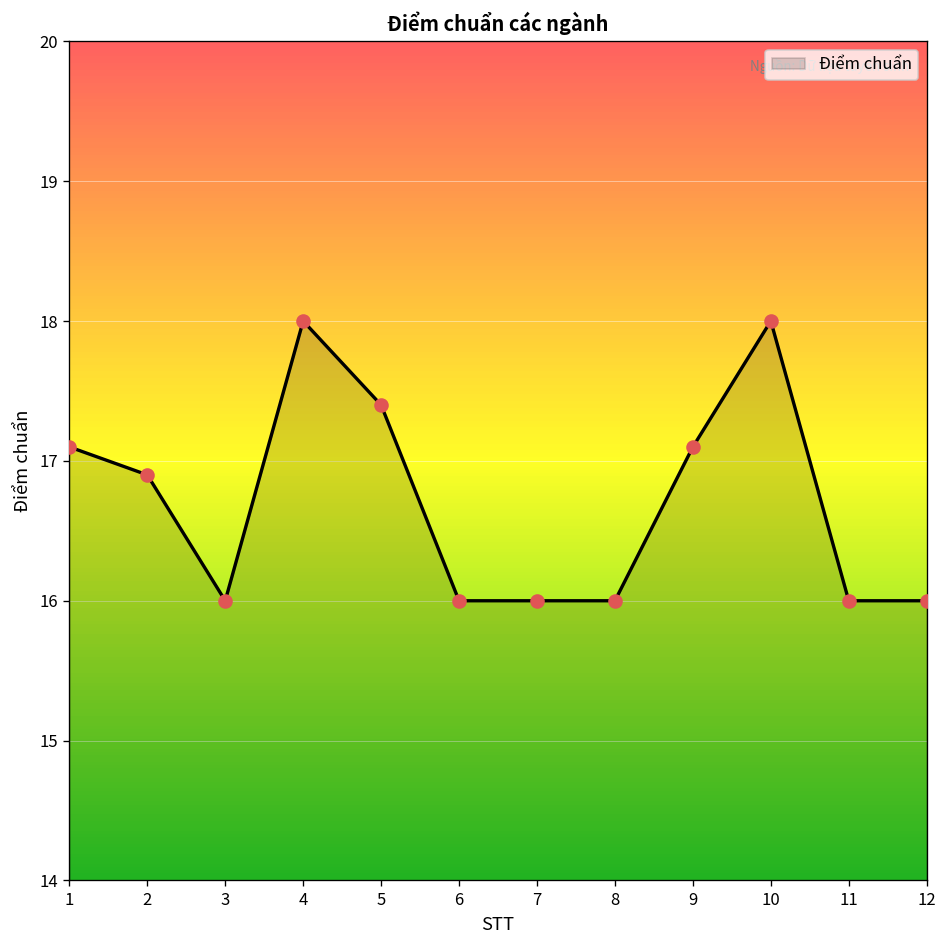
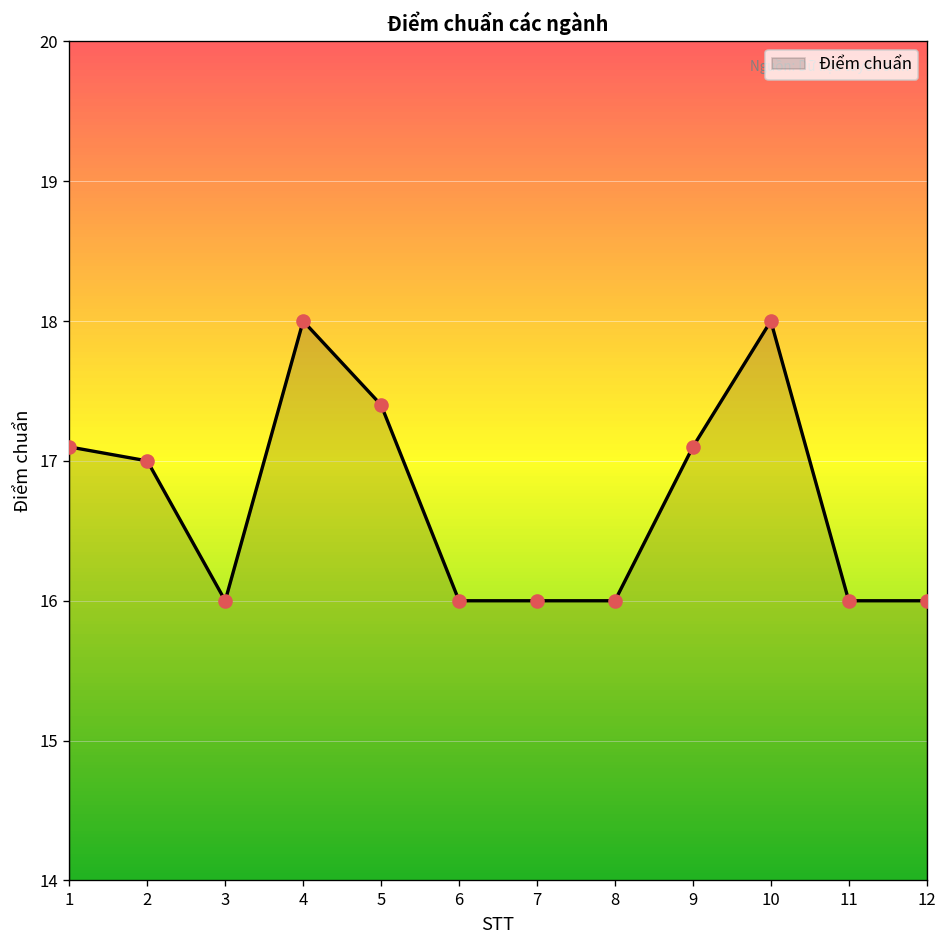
2: 16.9 -> 17.0
